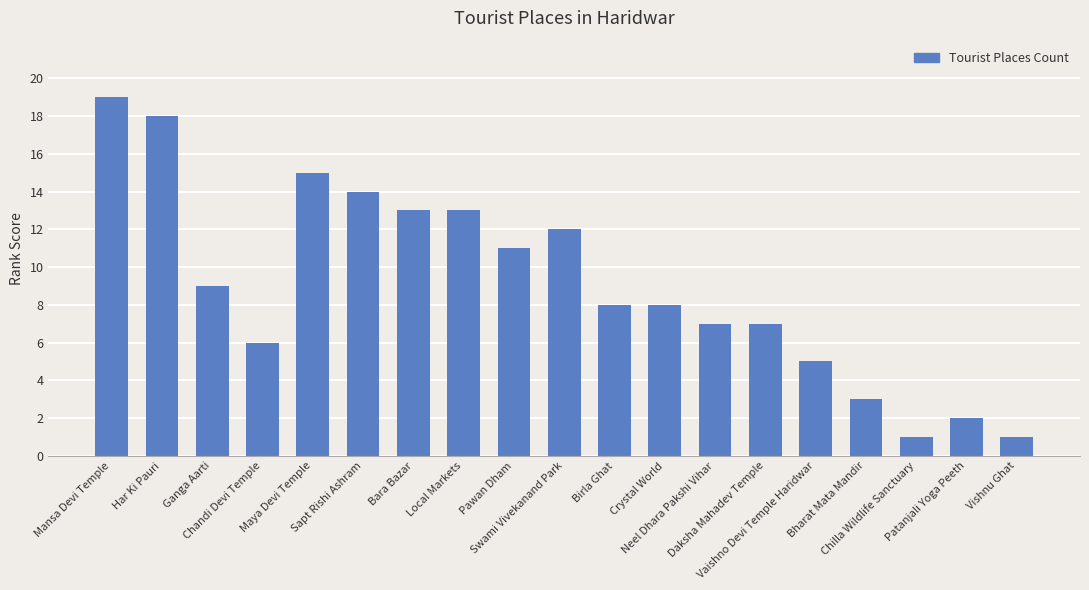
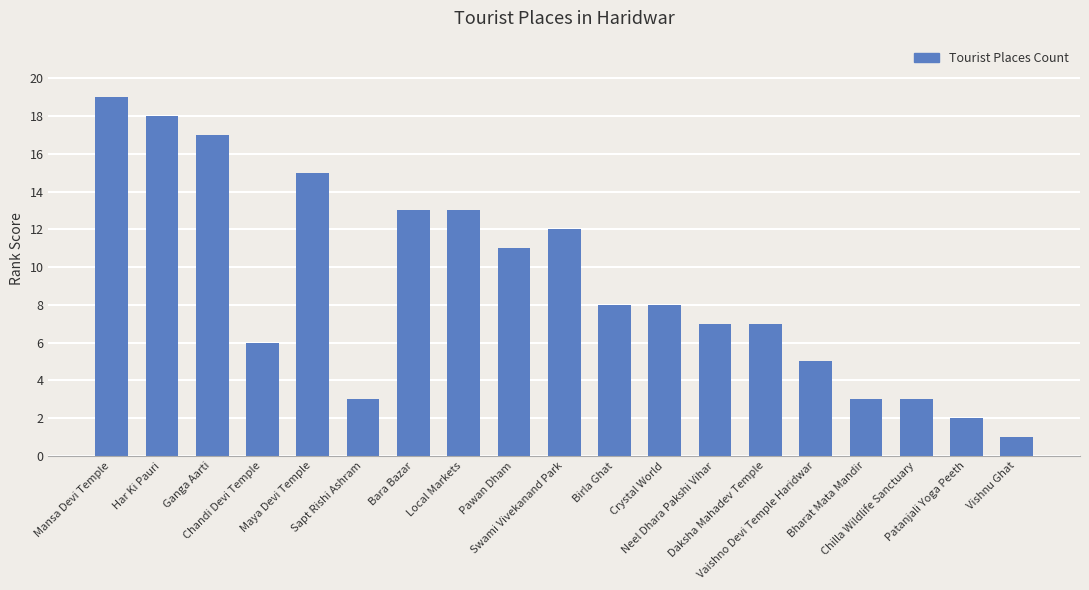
Ganga Aarti: 9 -> 17
Sapt Rishi Ashram: 14 -> 3
Chilla Wildlife Sanctuary: 1 -> 3
